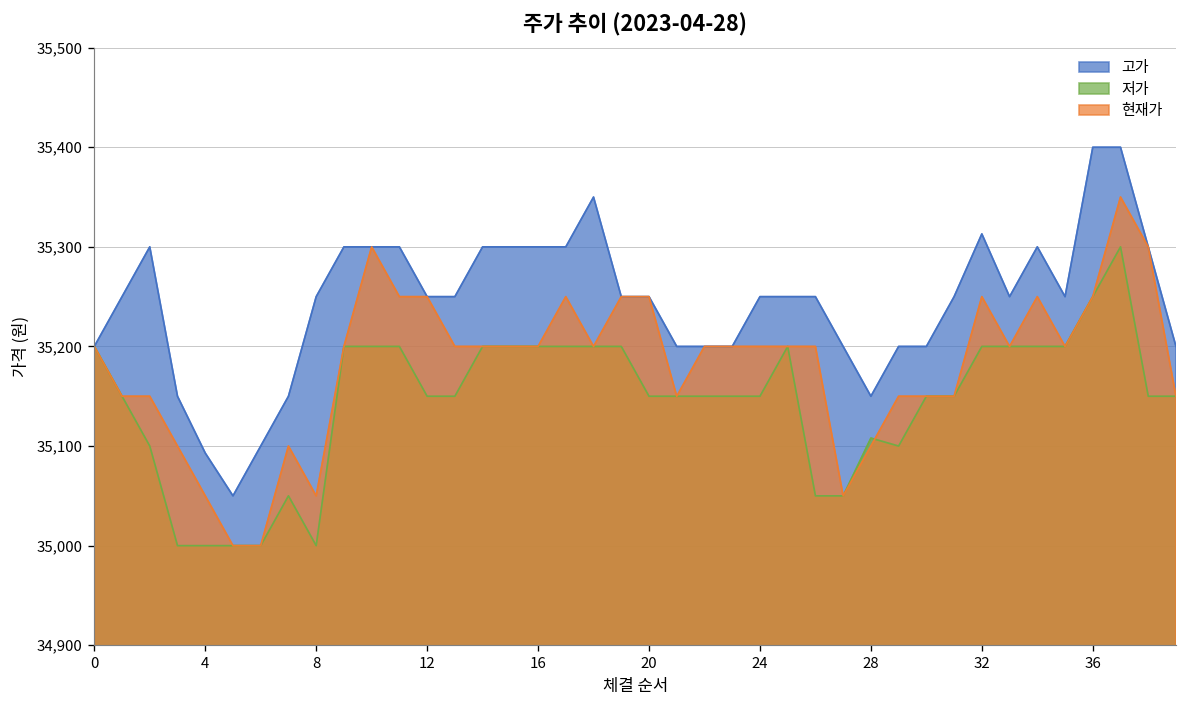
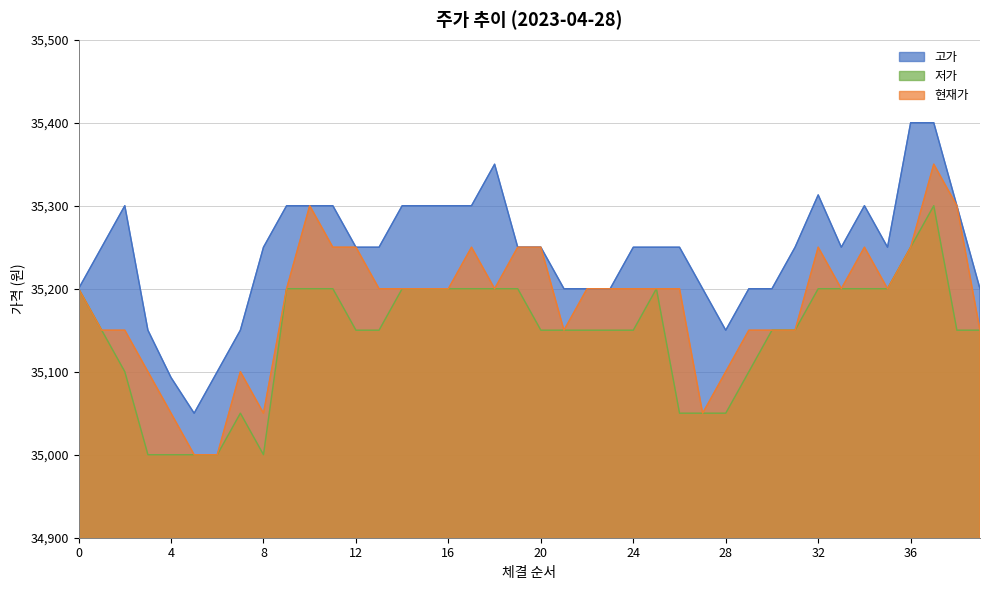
저가, 28: 35,110 -> 35,050
